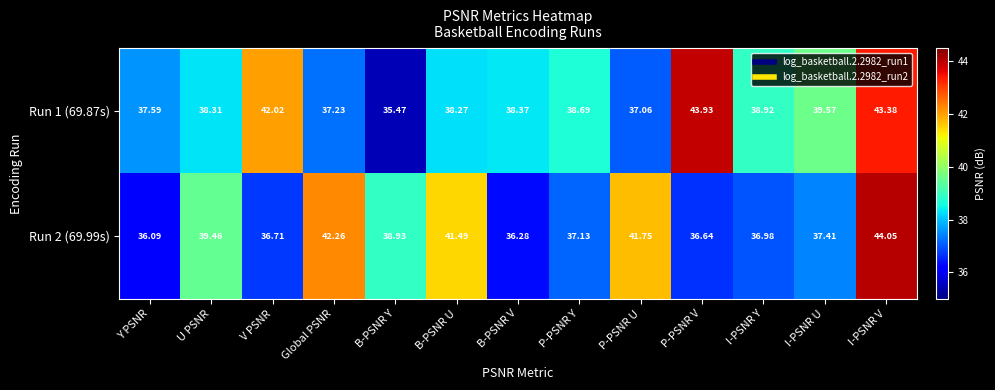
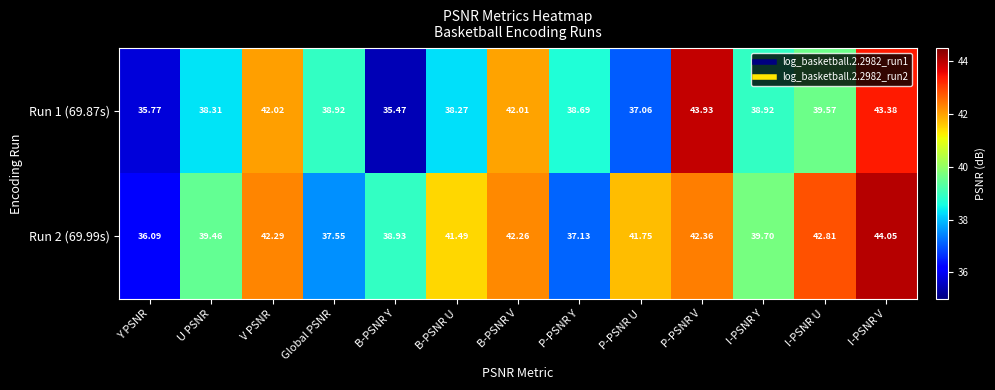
Run 1 (69.87s), Y PSNR: 37.59 -> 35.77
Run 1 (69.87s), Global PSNR: 37.23 -> 38.92
Run 1 (69.87s), B-PSNR V: 38.37 -> 42.01
Run 2 (69.99s), V PSNR: 36.71 -> 42.29
Run 2 (69.99s), Global PSNR: 42.26 -> 37.55
Run 2 (69.99s), B-PSNR V: 36.28 -> 42.26
Run 2 (69.99s), P-PSNR V: 36.64 -> 42.36
Run 2 (69.99s), I-PSNR Y: 36.98 -> 39.70
Run 2 (69.99s), I-PSNR U: 37.41 -> 42.81
